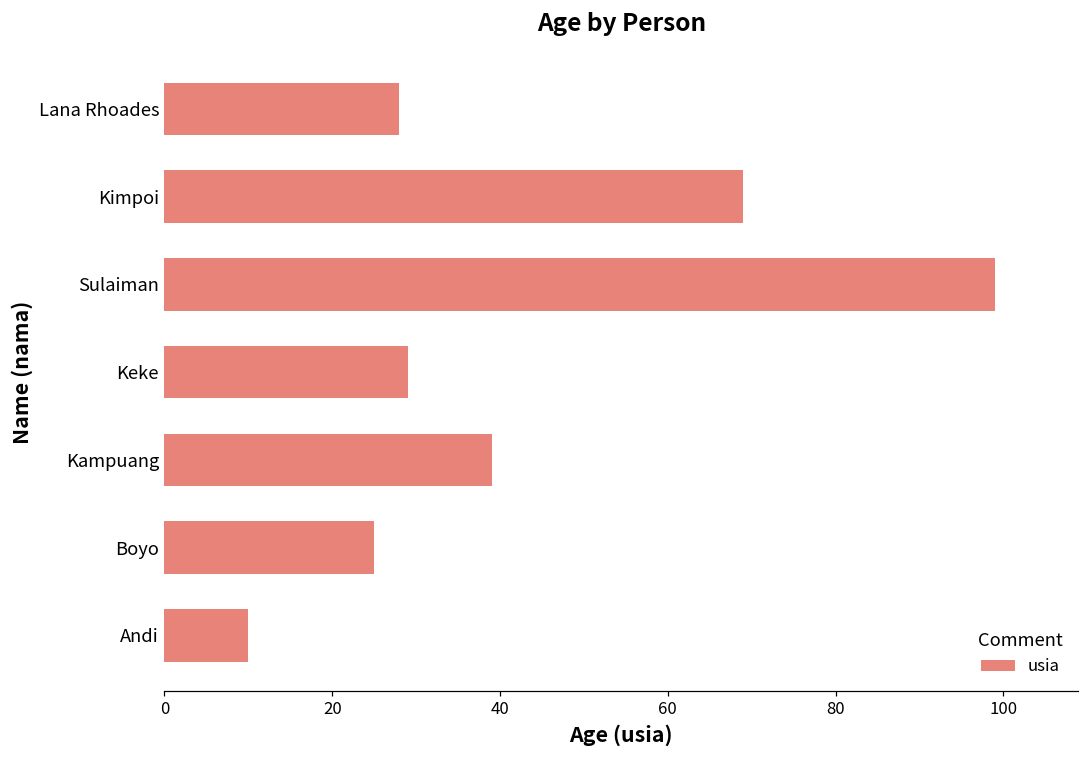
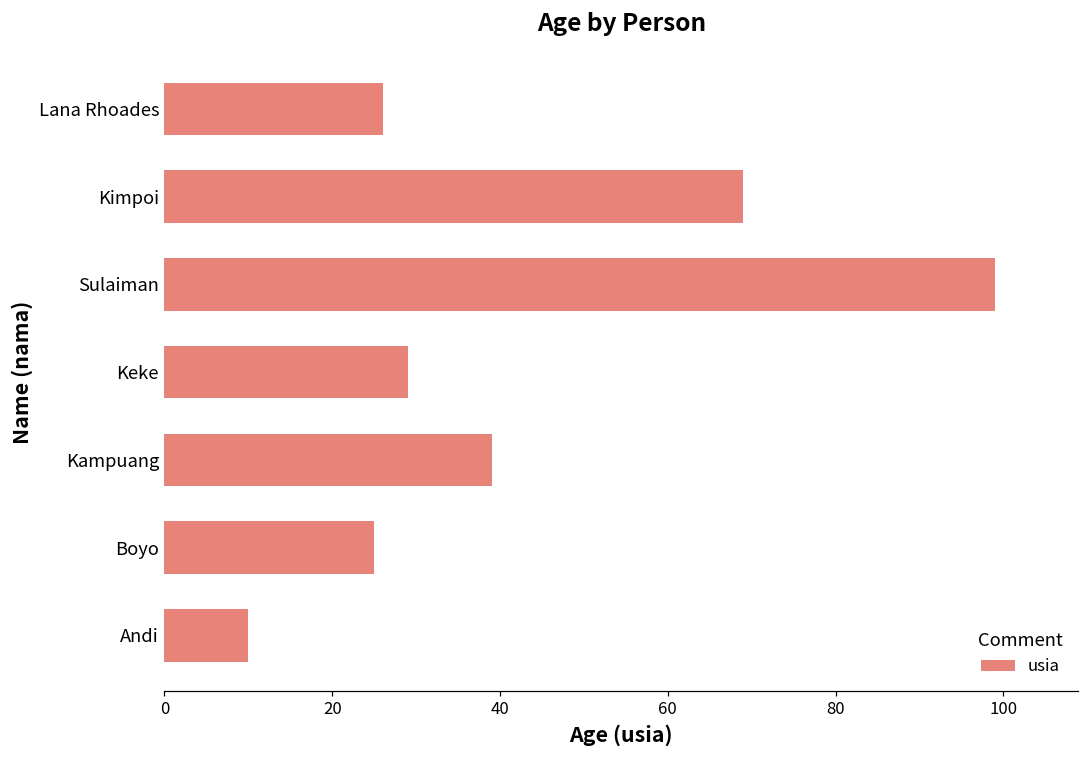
Lana Rhoades: 28 -> 26
